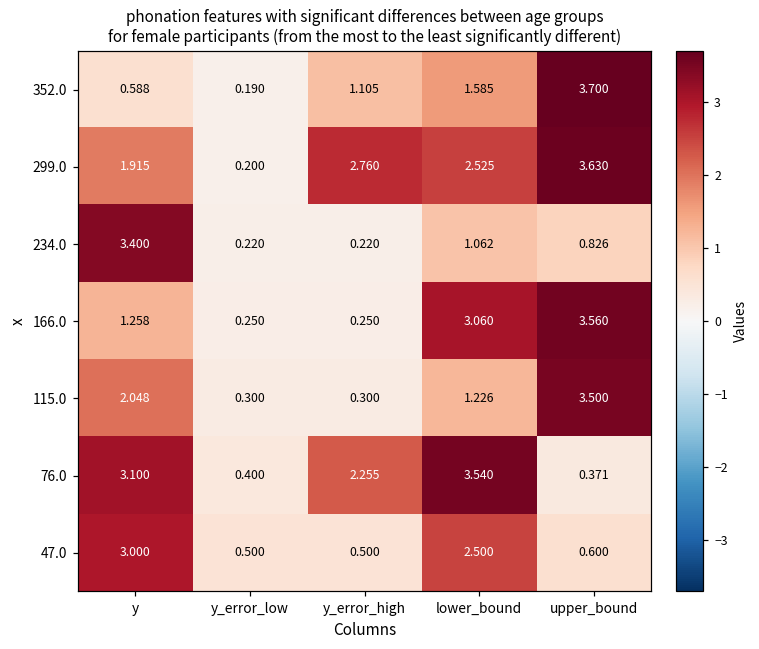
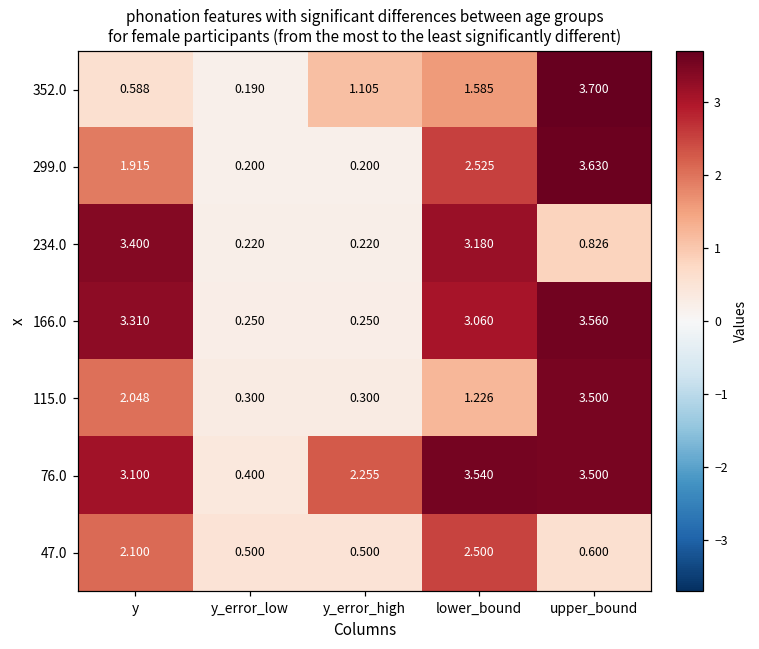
299.0, y_error_high: 2.760 -> 0.200
234.0, lower_bound: 1.062 -> 3.180
166.0, y: 1.258 -> 3.310
76.0, upper_bound: 0.371 -> 3.500
47.0, y: 3.000 -> 2.100
